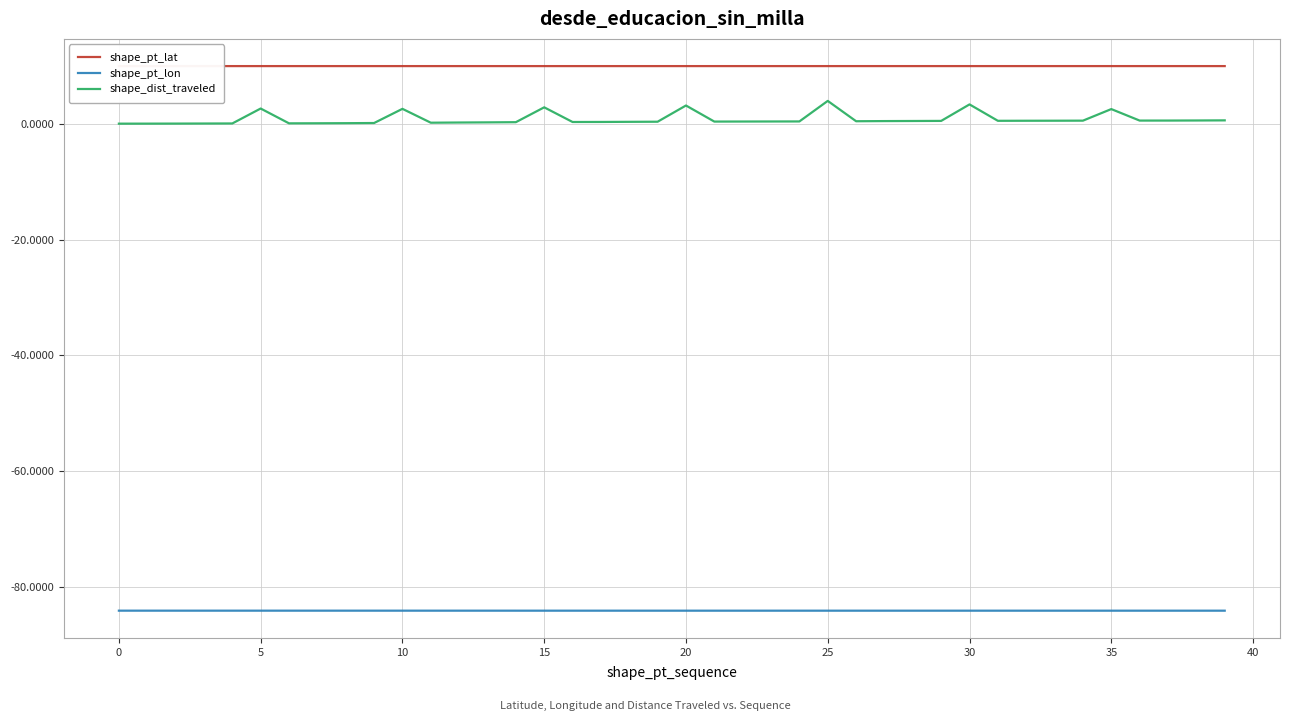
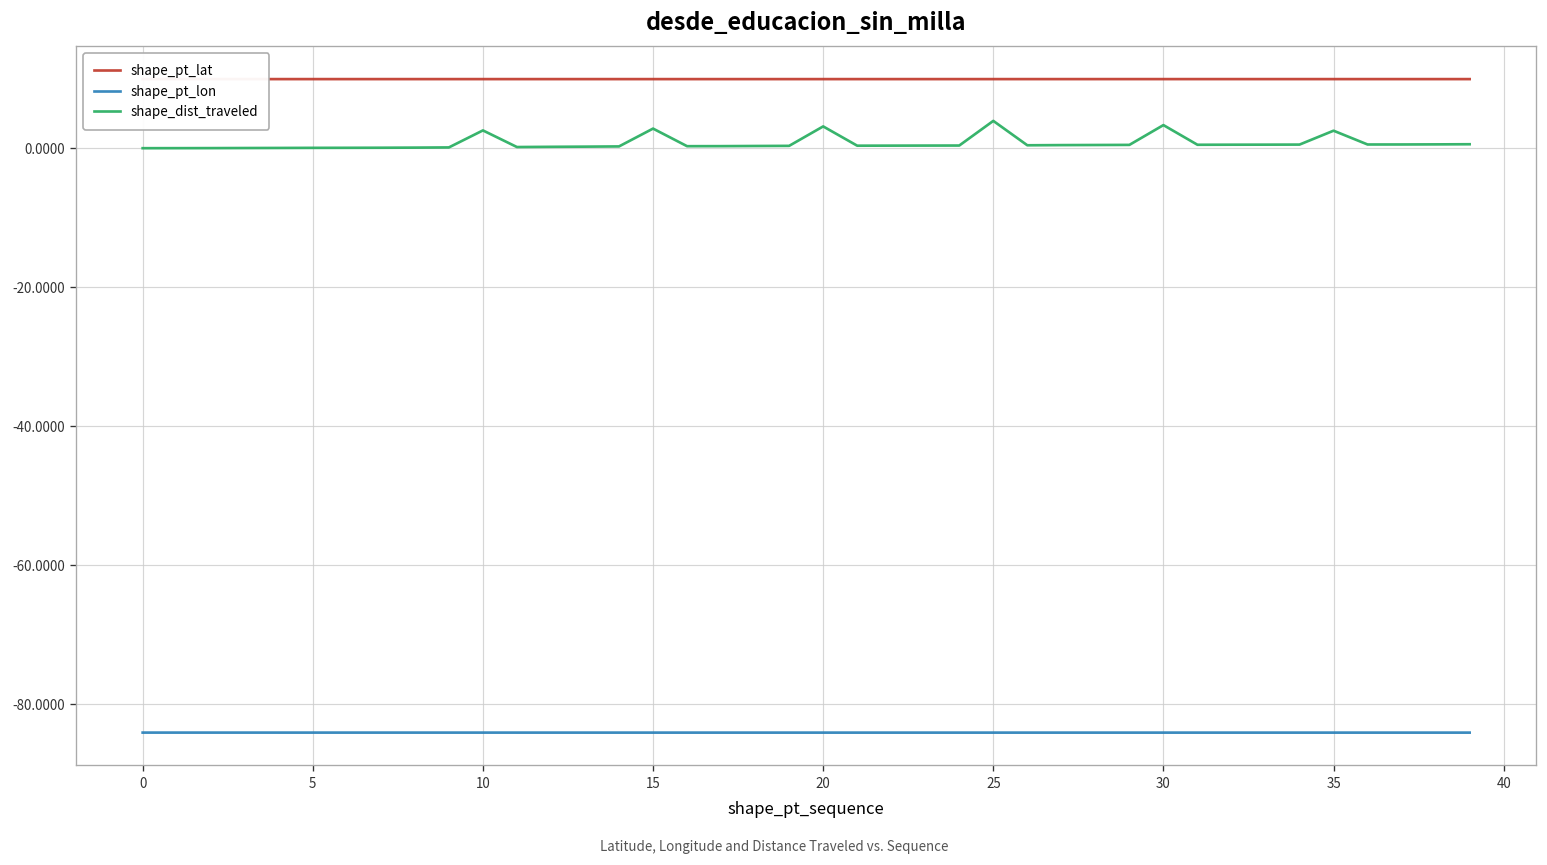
shape_dist_traveled, 5: 3 -> 0
